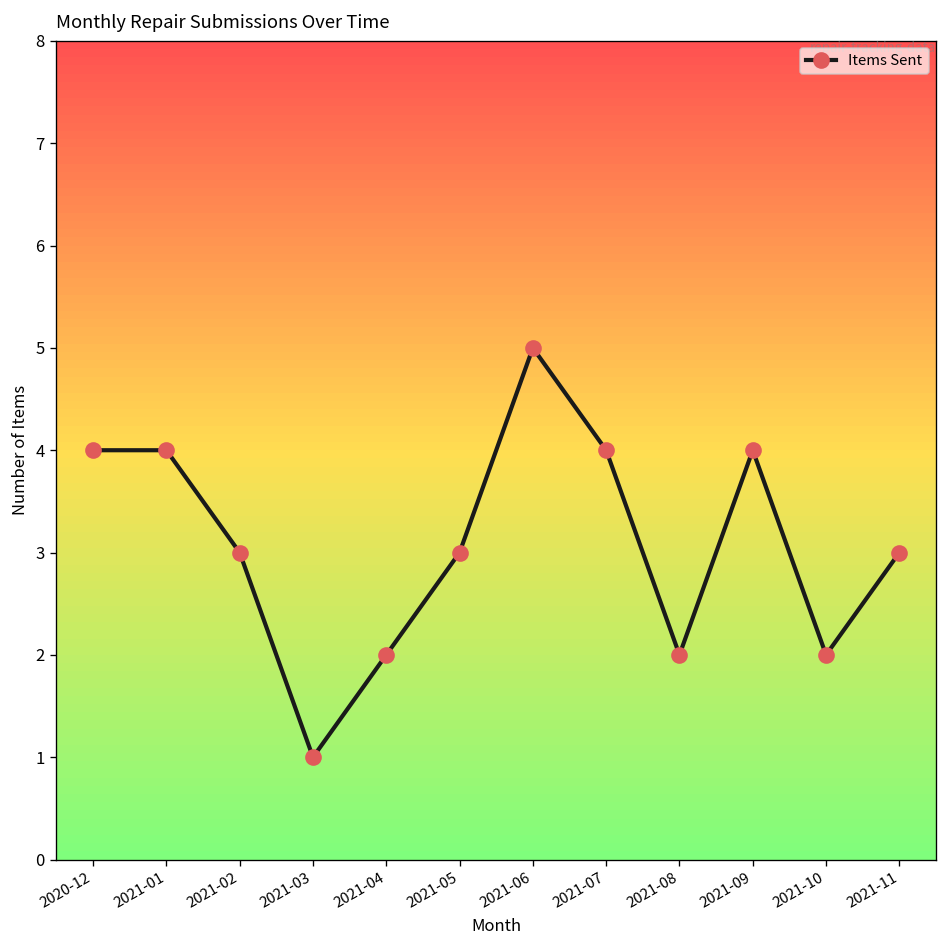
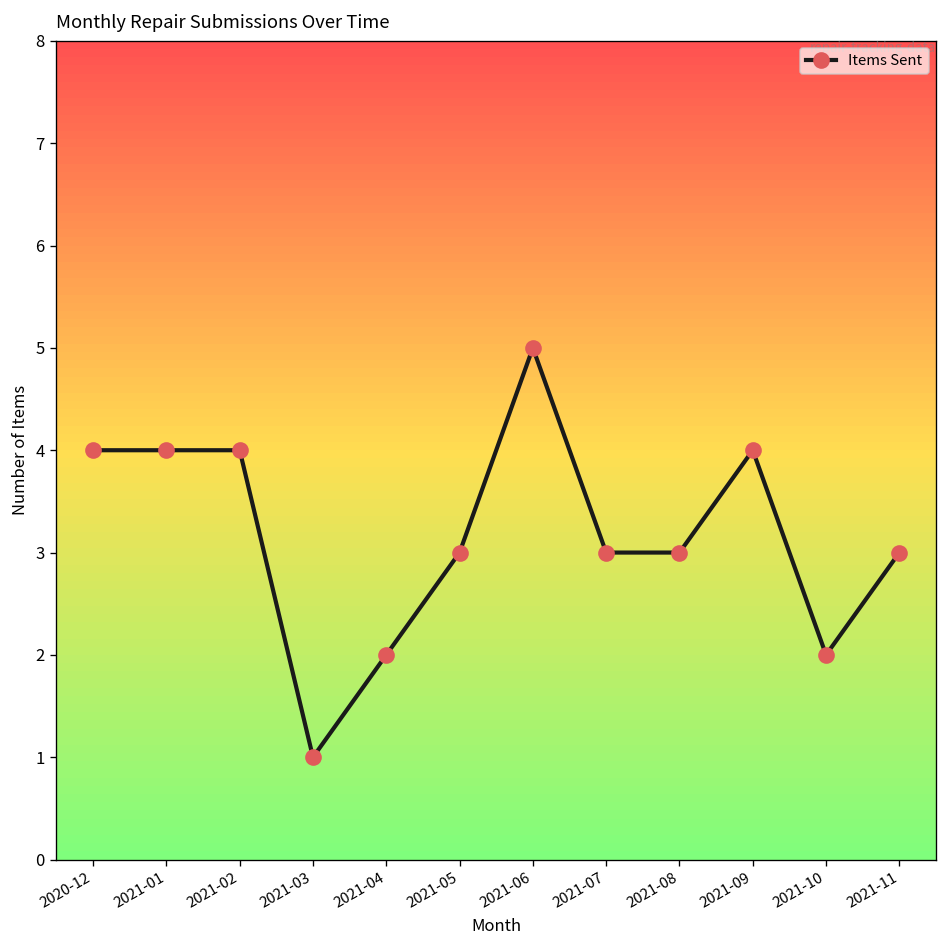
2021-02: 3 -> 4
2021-07: 4 -> 3
2021-08: 2 -> 3
